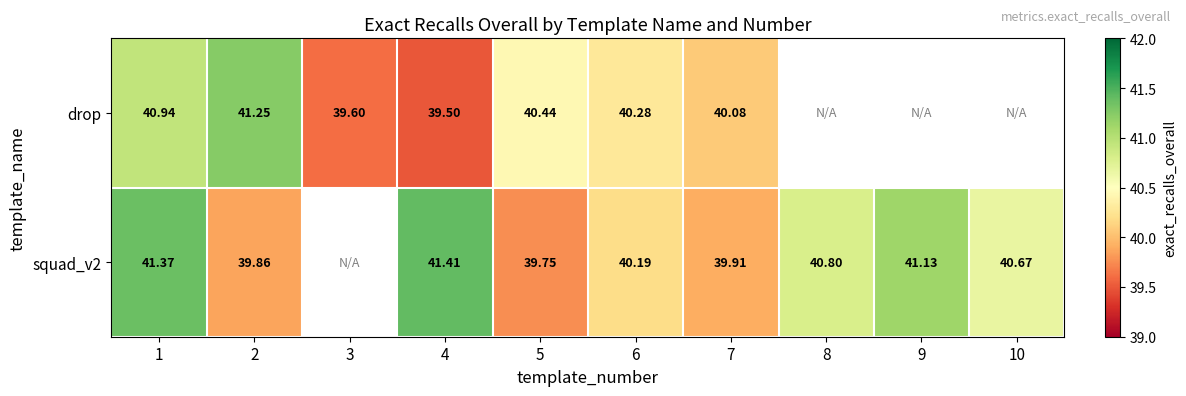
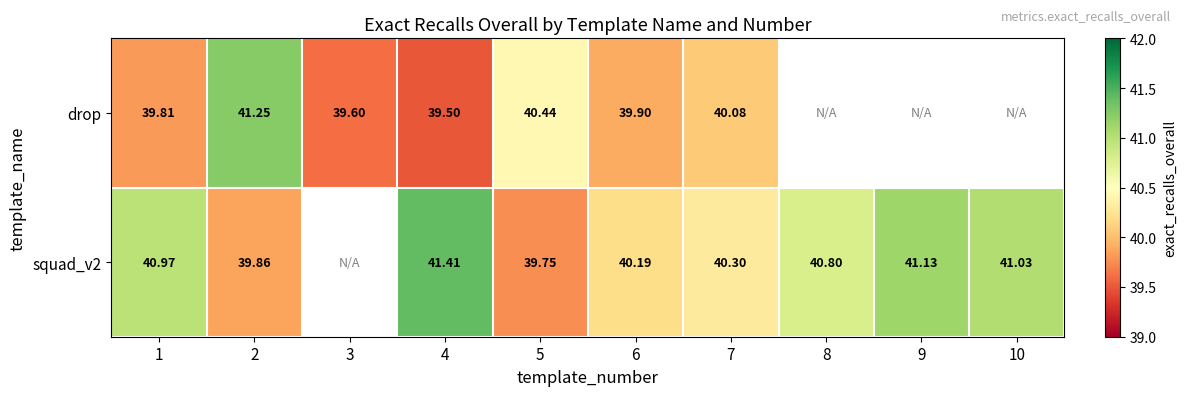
drop, 1: 40.94 -> 39.81
drop, 6: 40.28 -> 39.90
squad_v2, 1: 41.37 -> 40.97
squad_v2, 7: 39.91 -> 40.30
squad_v2, 10: 40.67 -> 41.03
